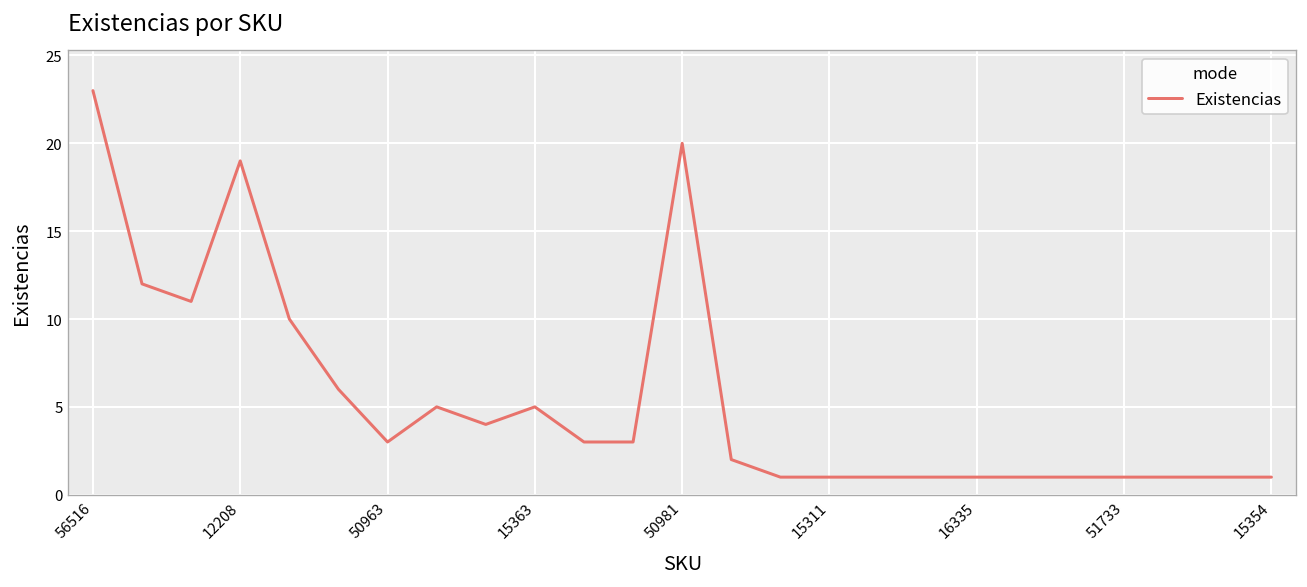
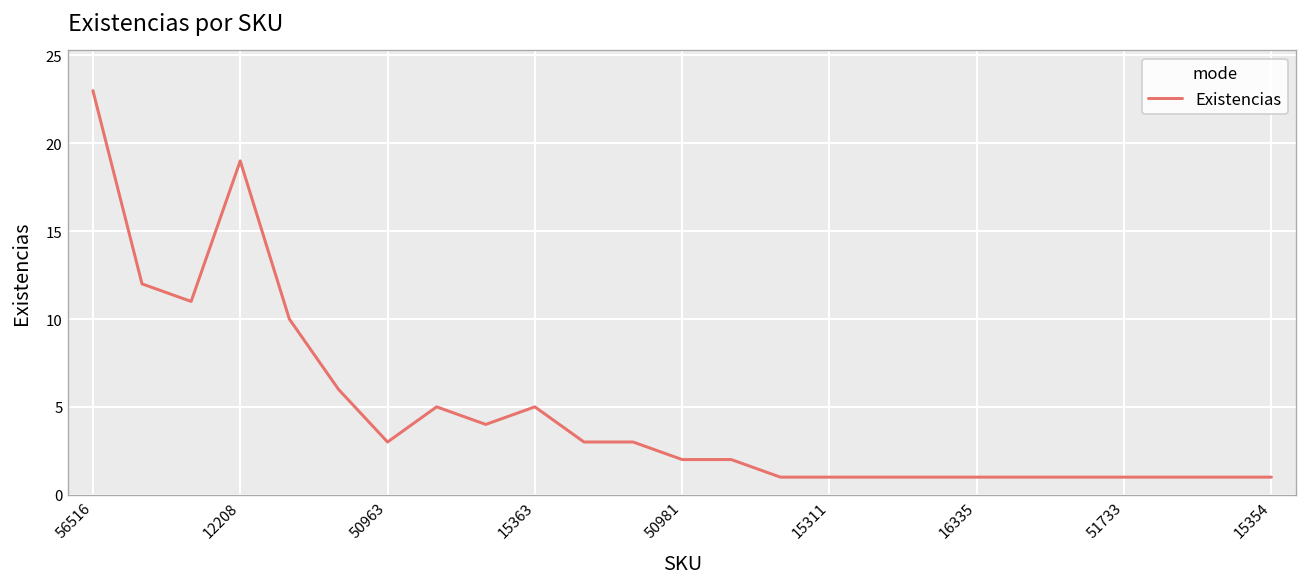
50981: 20 -> 2
